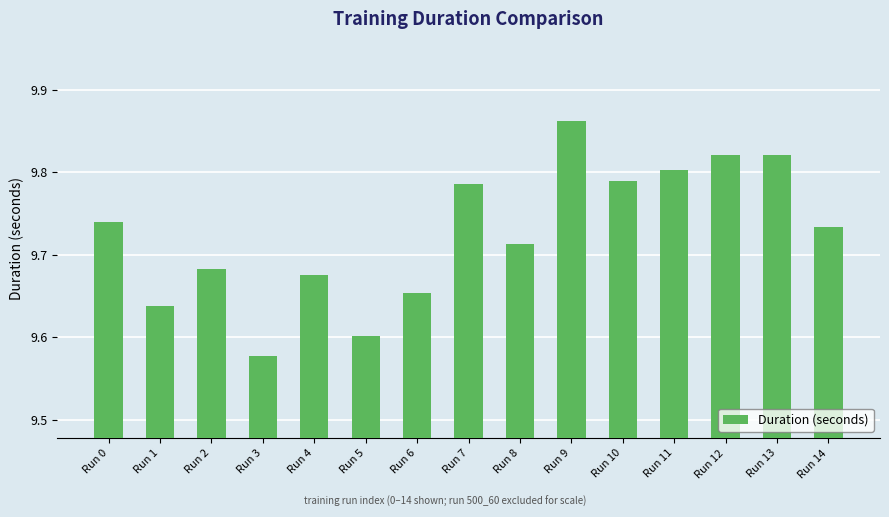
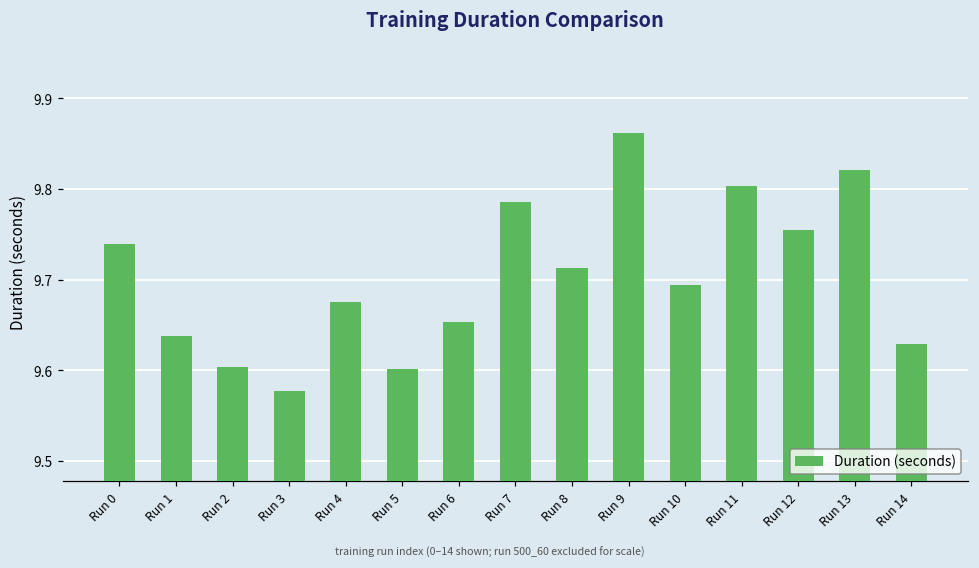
Run 2: 9.68 -> 9.60
Run 10: 9.79 -> 9.69
Run 12: 9.82 -> 9.76
Run 14: 9.73 -> 9.63
